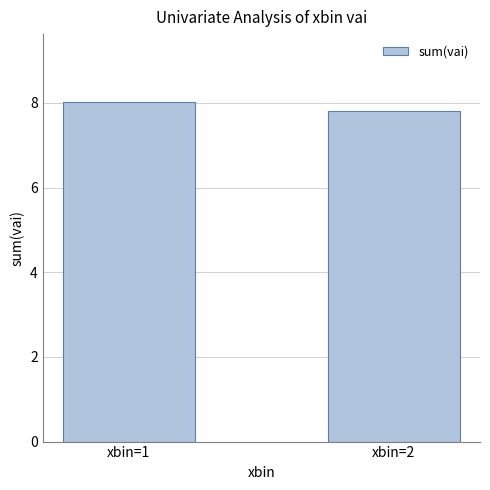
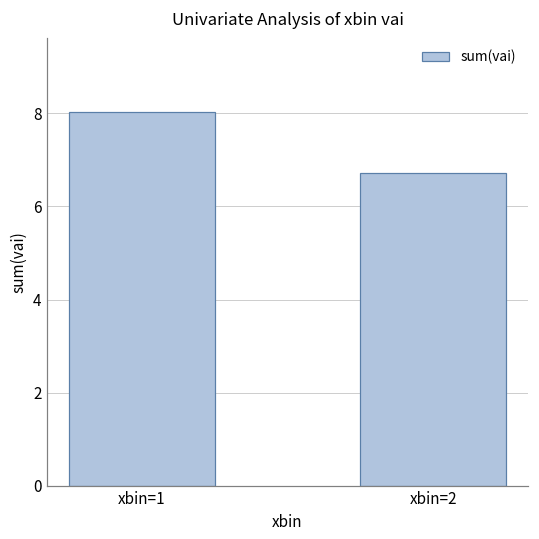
xbin=2: 7.8 -> 6.7
